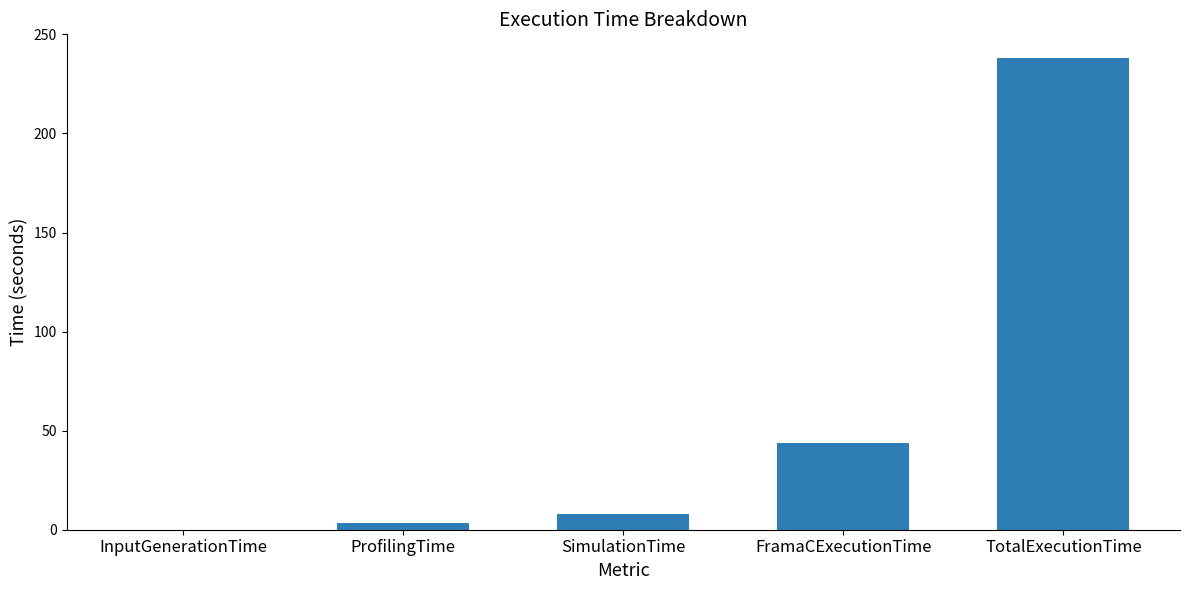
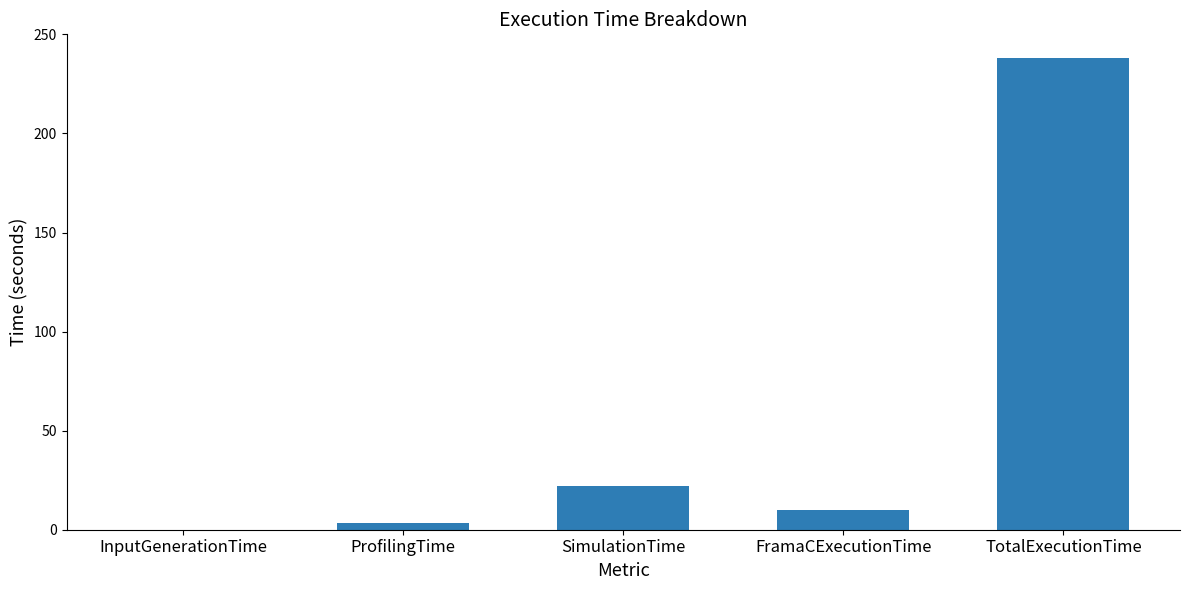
SimulationTime: 8 -> 22
FramaCExecutionTime: 44 -> 10
